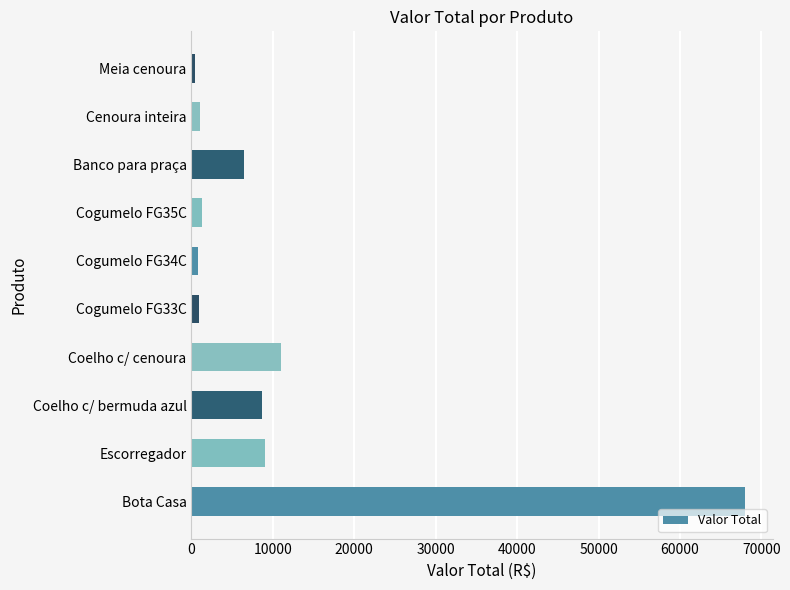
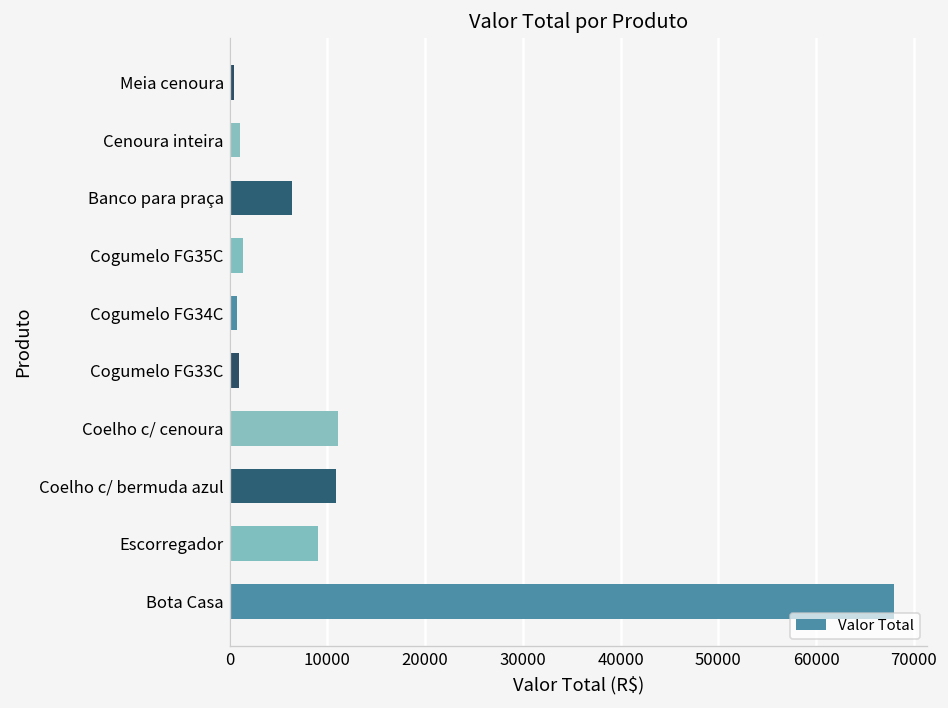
Coelho c/ bermuda azul: 9000 -> 11000
